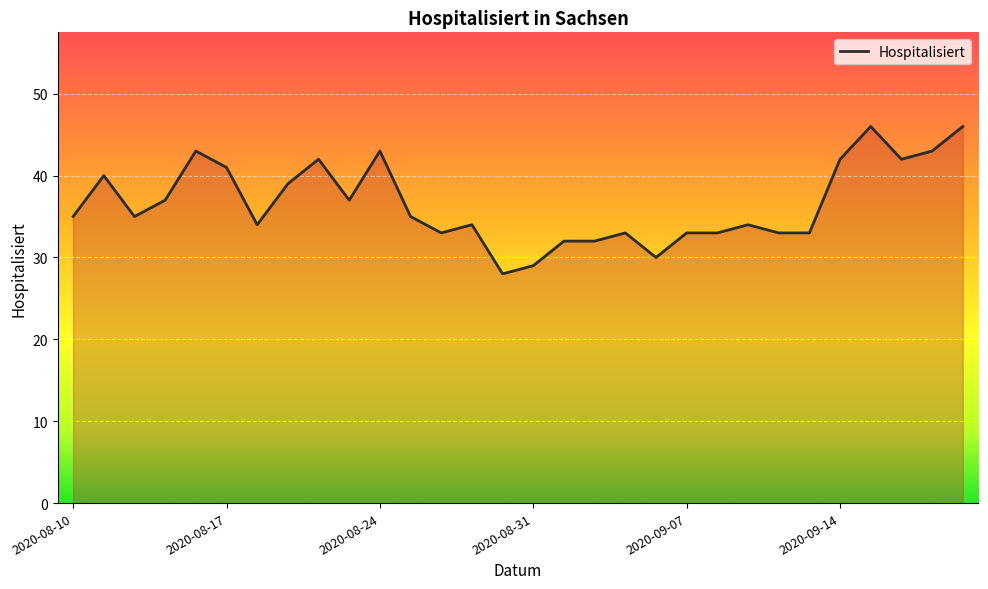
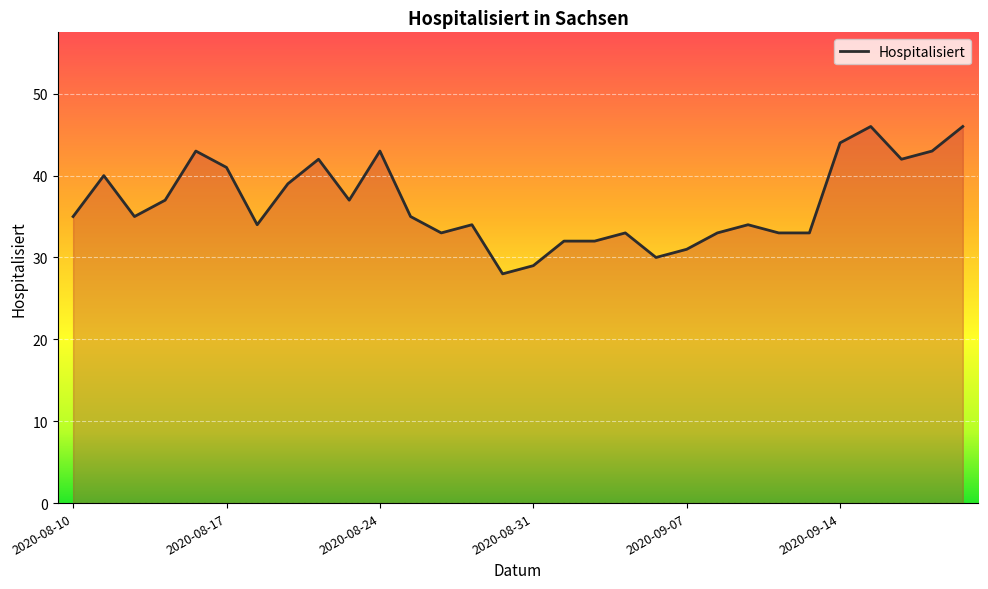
2020-09-07: 33 -> 31
2020-09-14: 42 -> 44
